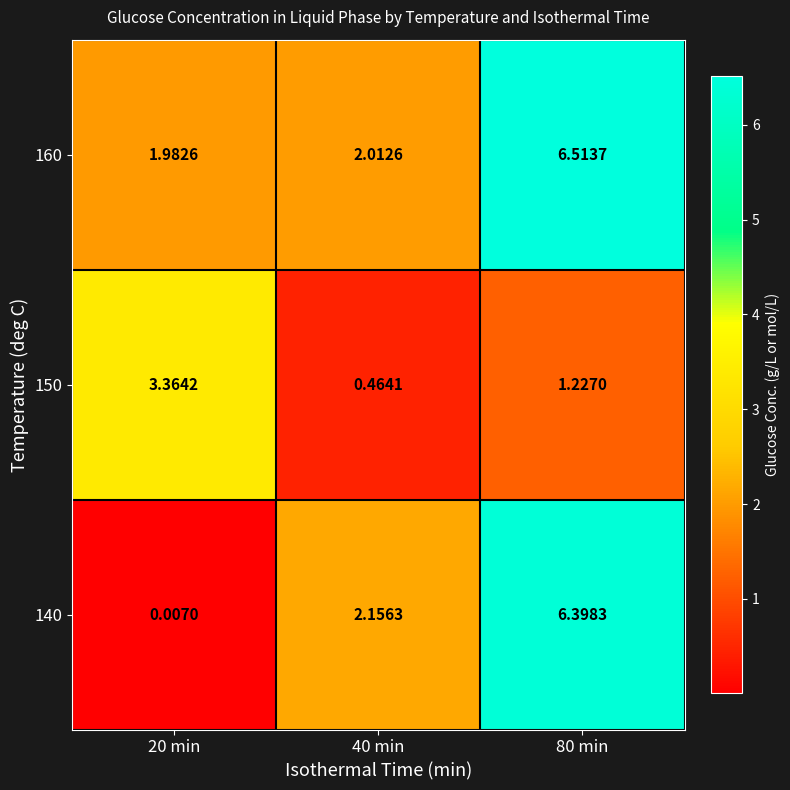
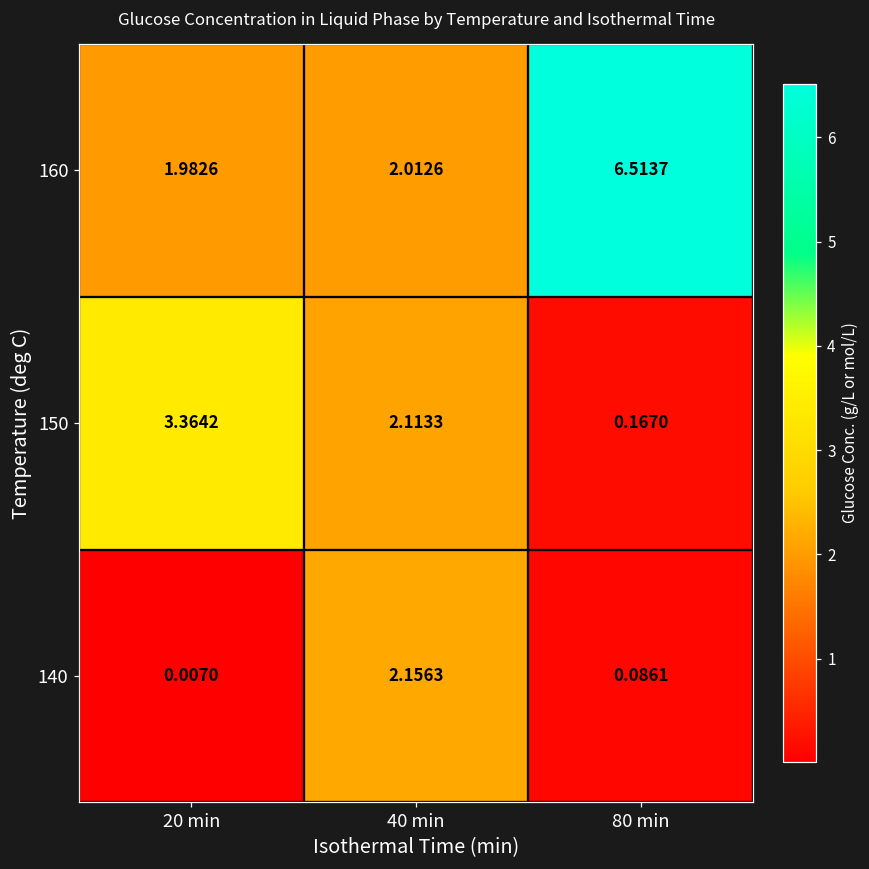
150, 40 min: 0.4641 -> 2.1133
150, 80 min: 1.2270 -> 0.1670
140, 80 min: 6.3983 -> 0.0861
